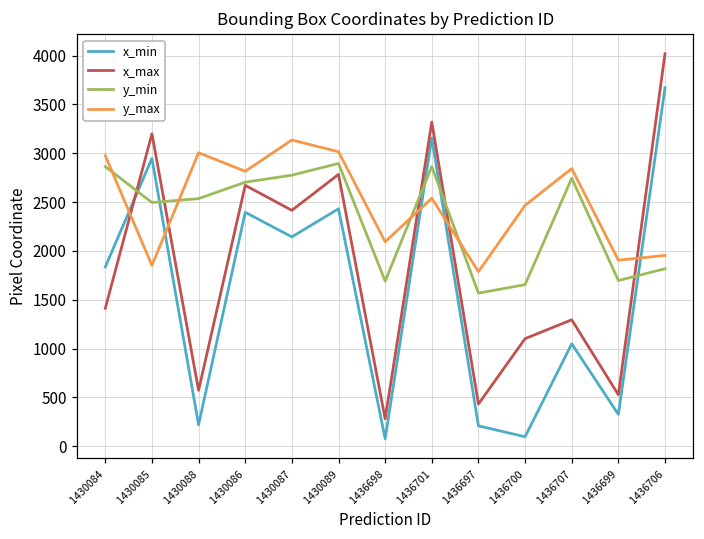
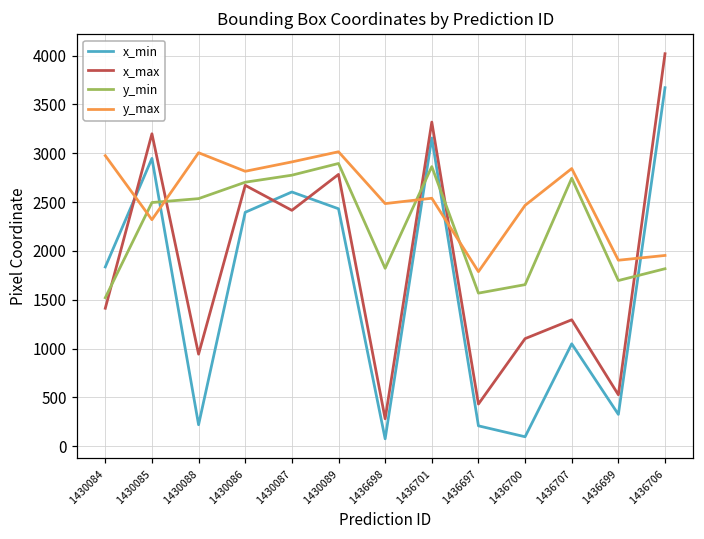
y_min, 1430084: 2900 -> 1500
y_max, 1430085: 1900 -> 2300
x_max, 1430088: 600 -> 900
x_min, 1430087: 2100 -> 2600
y_max, 1430087: 3100 -> 2900
y_min, 1436698: 1700 -> 1800
y_max, 1436698: 2100 -> 2500
